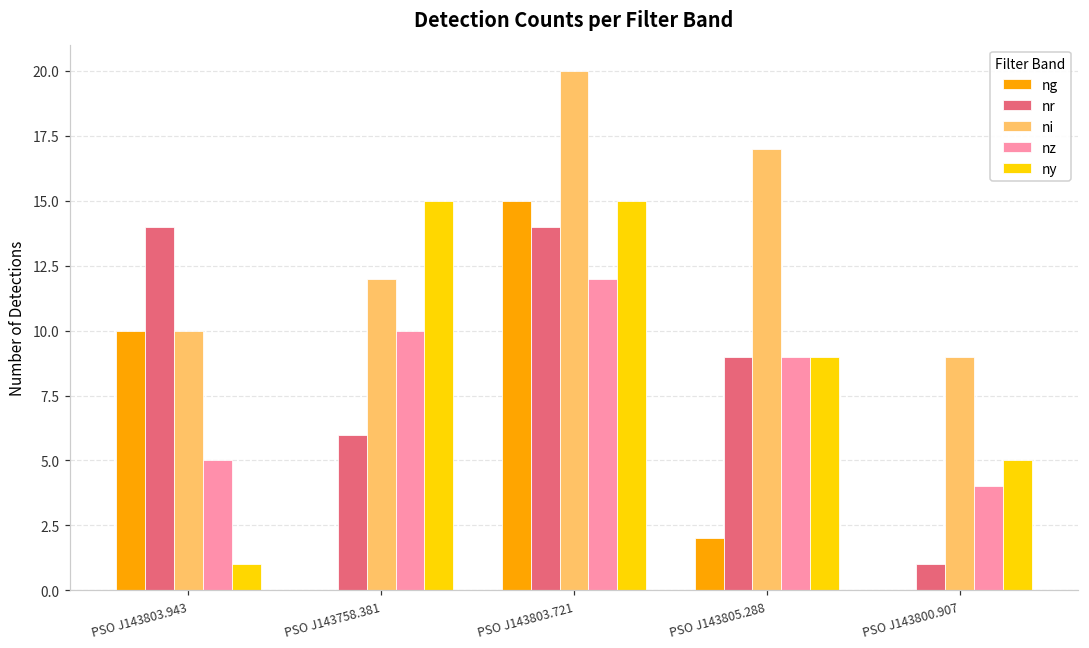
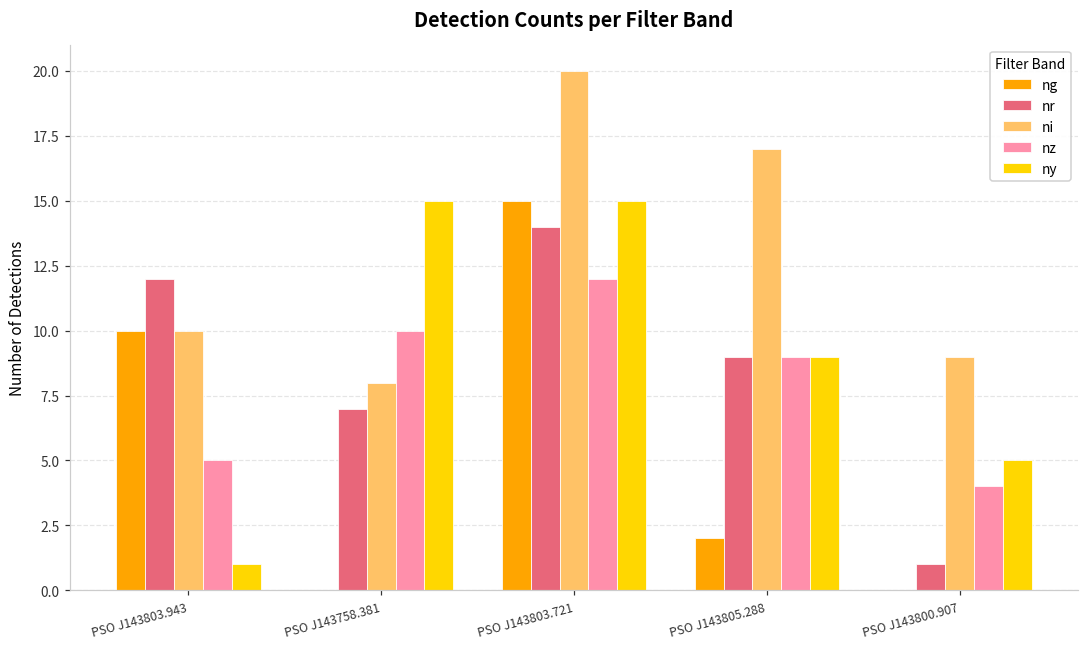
nr, PSO J143803.943: 14 -> 12
nr, PSO J143758.381: 6 -> 7
ni, PSO J143758.381: 12 -> 8
